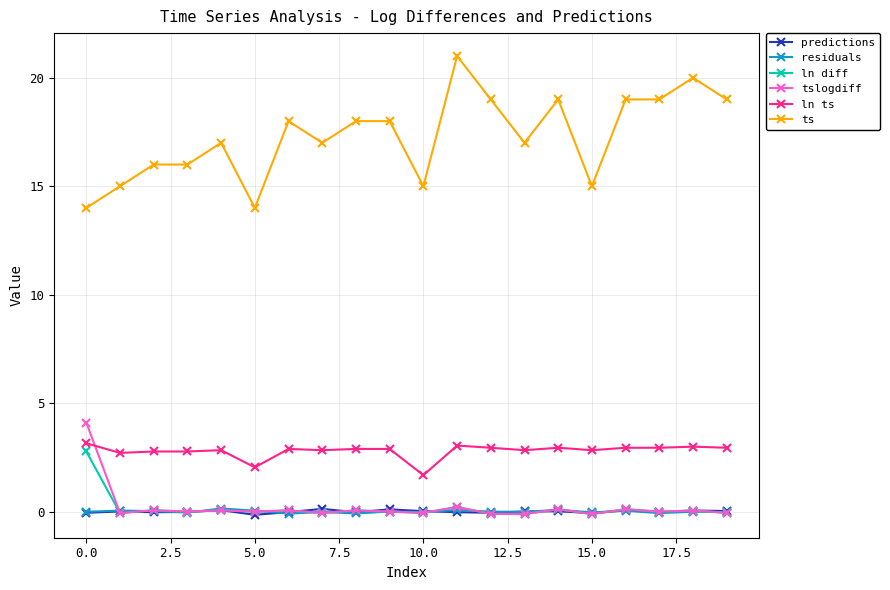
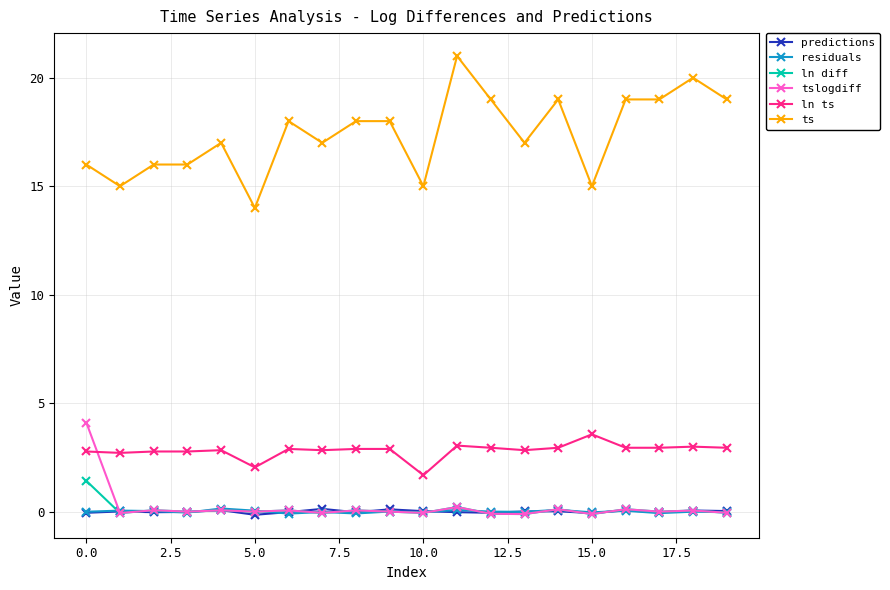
ln diff, 0.0: 2.8 -> 1.4
ln ts, 0.0: 3.2 -> 2.8
ts, 0.0: 14 -> 16
ln ts, 15.0: 2.8 -> 3.6
